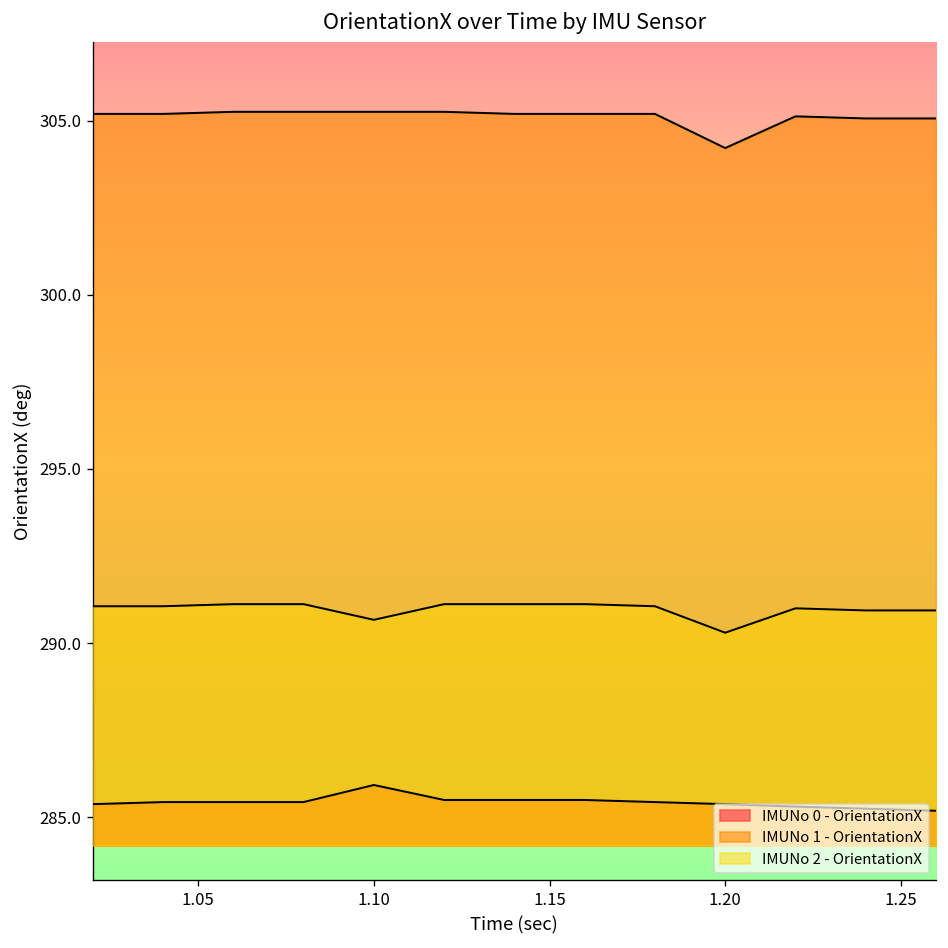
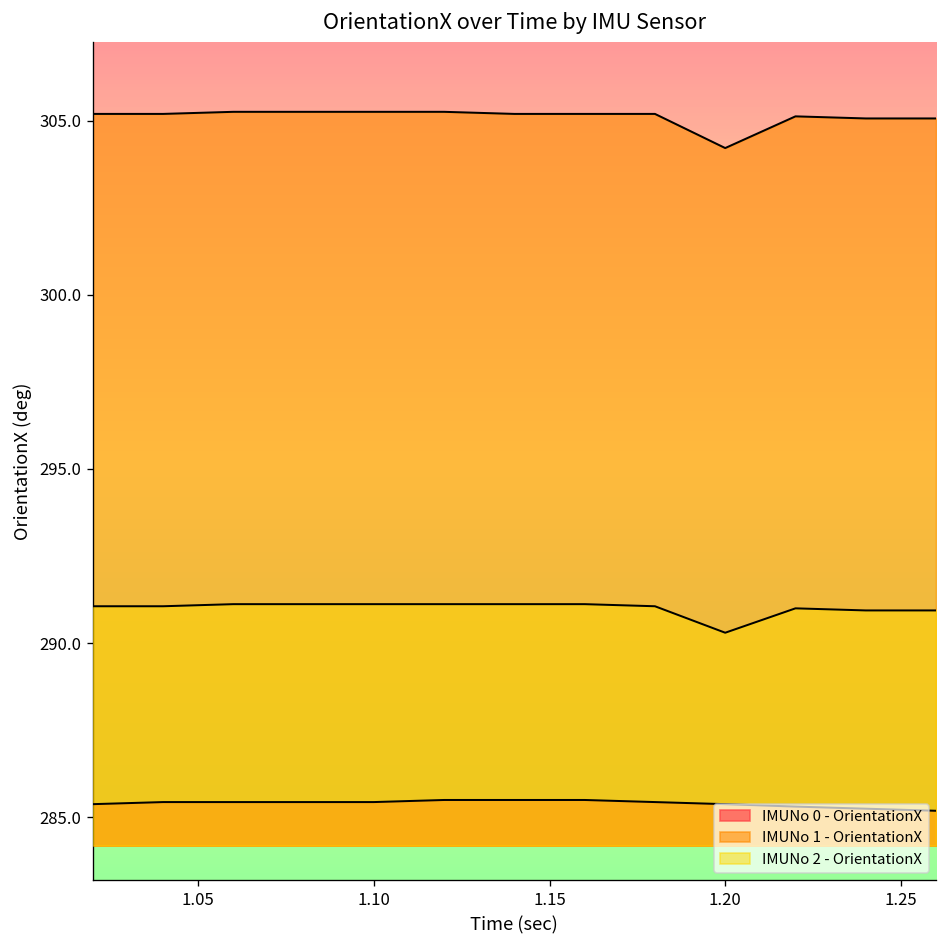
IMUNo 0 - OrientationX, 1.10: 285.9 -> 285.4
IMUNo 2 - OrientationX, 1.10: 290.7 -> 291.1
